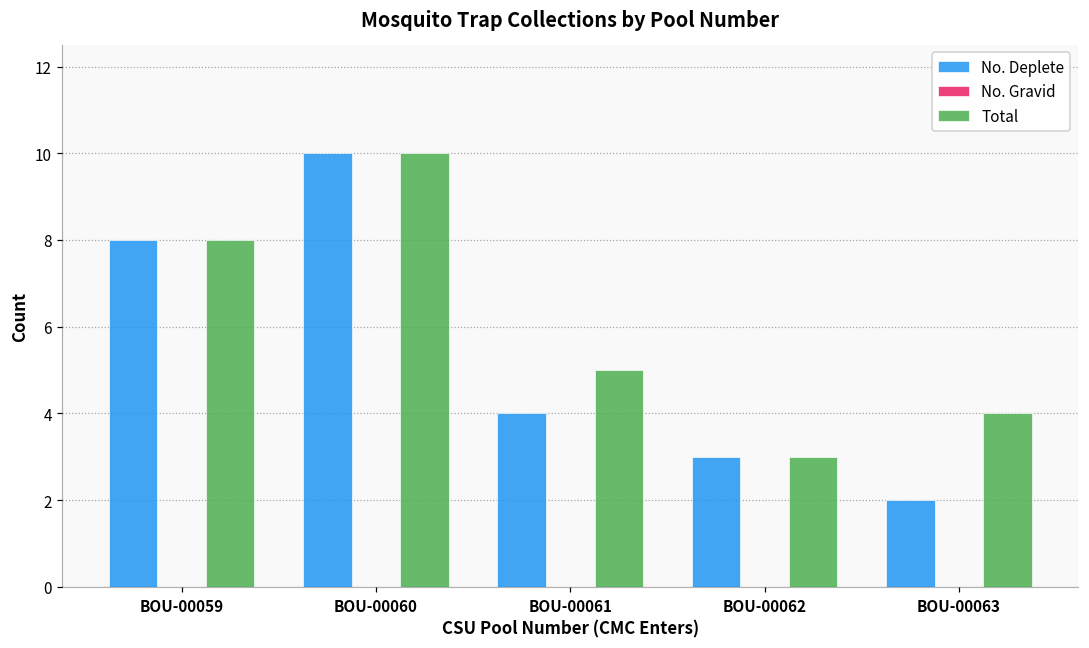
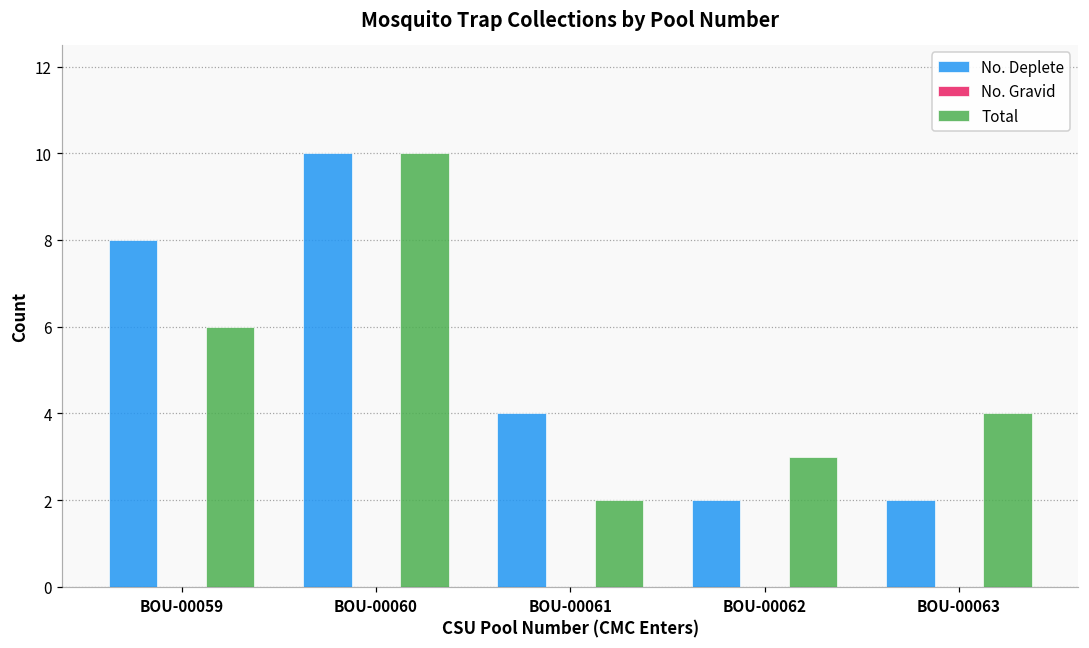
Total, BOU-00059: 8 -> 6
Total, BOU-00061: 5 -> 2
No. Deplete, BOU-00062: 3 -> 2
